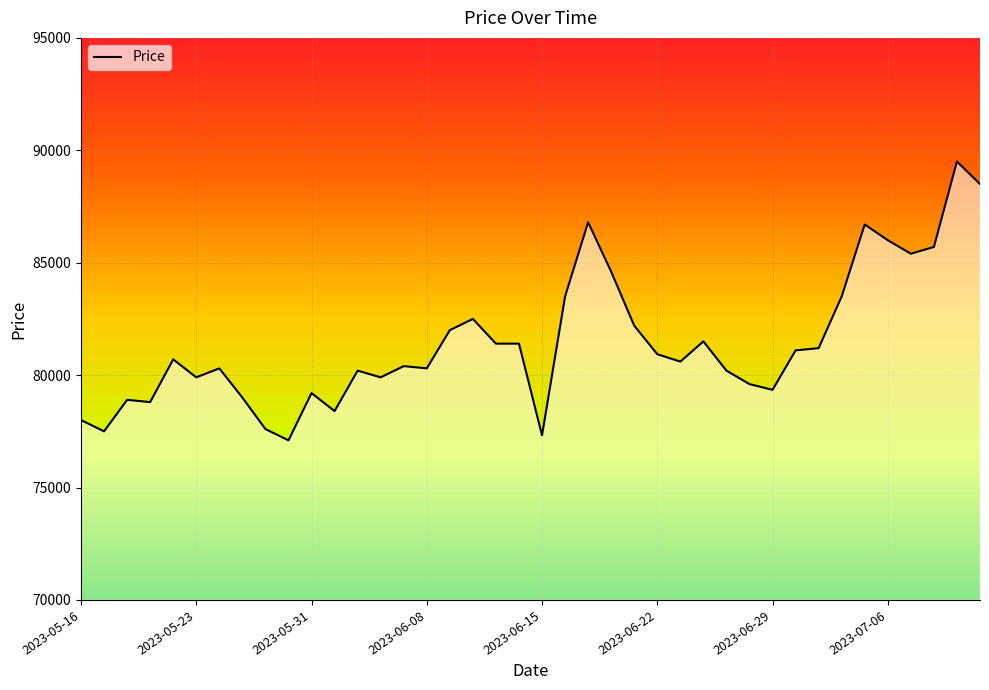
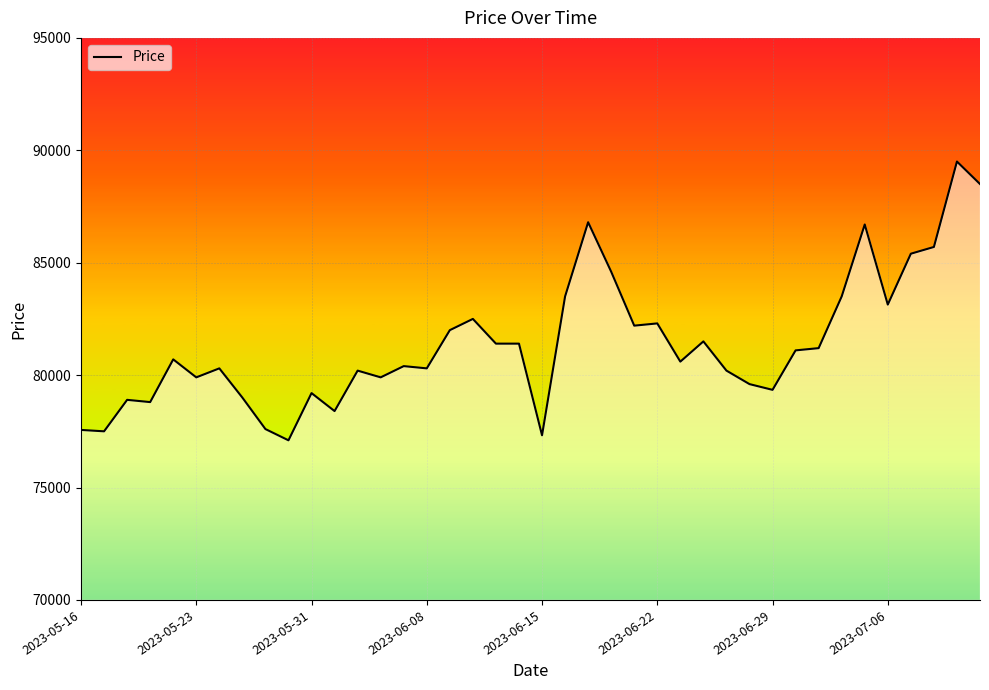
2023-05-16: 78000 -> 77600
2023-06-22: 80900 -> 82300
2023-07-06: 86000 -> 83100
